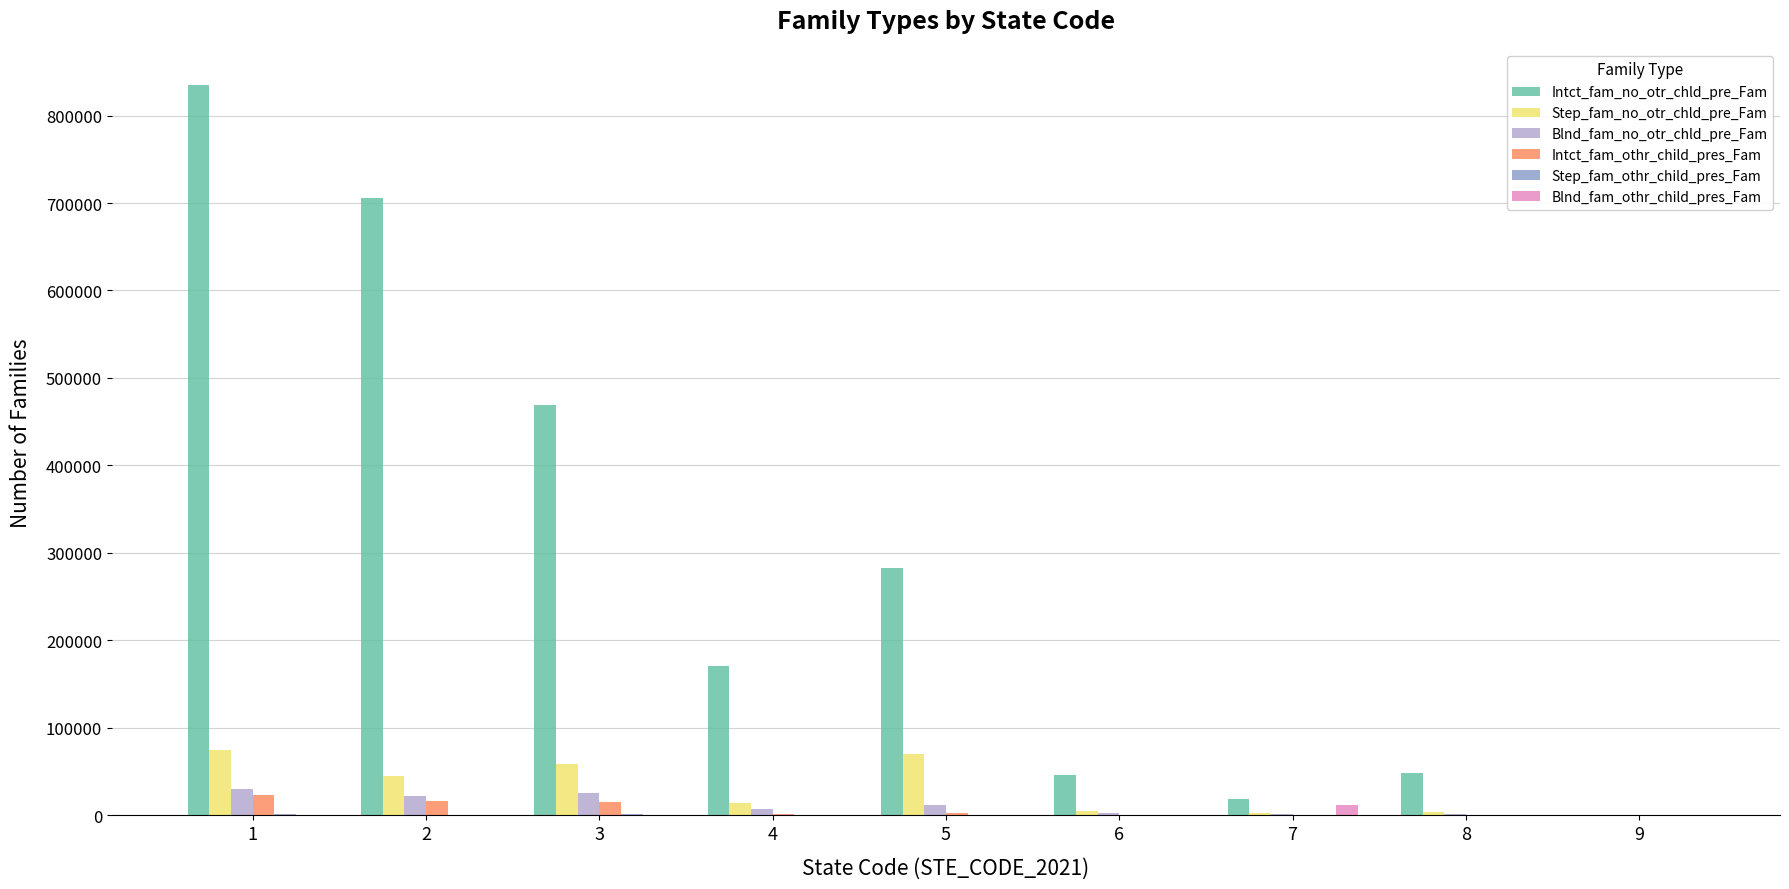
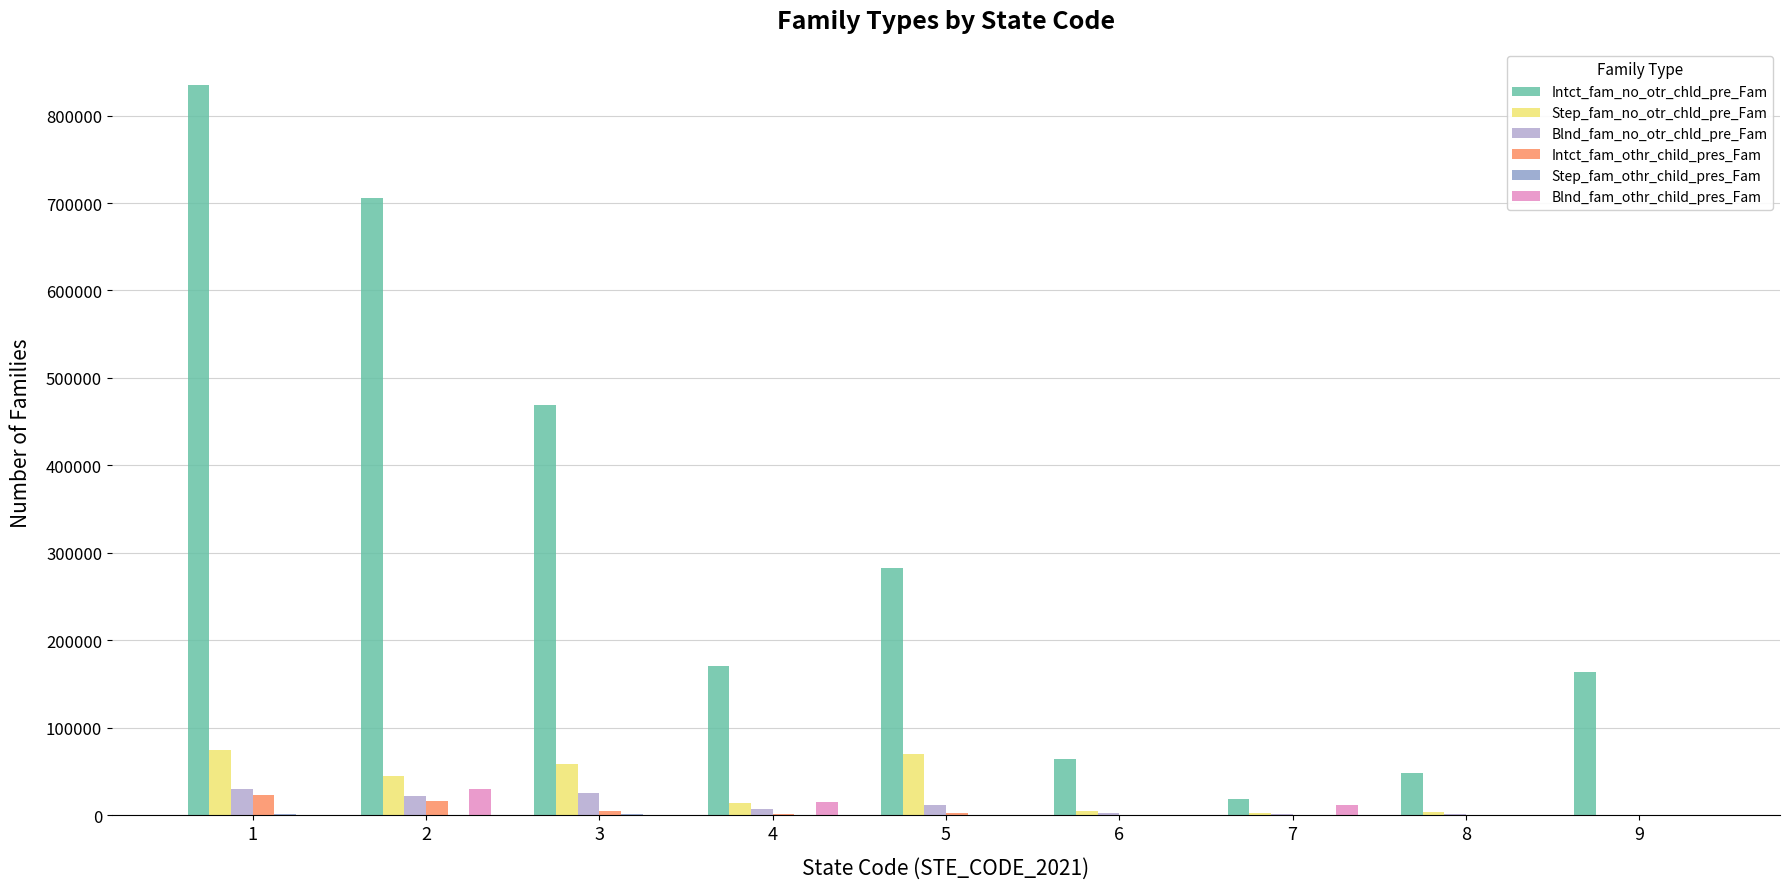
Blnd_fam_othr_child_pres_Fam, 2: 0 -> 30000
Intct_fam_othr_child_pres_Fam, 3: 20000 -> 10000
Blnd_fam_othr_child_pres_Fam, 4: 0 -> 10000
Intct_fam_no_otr_chld_pre_Fam, 6: 50000 -> 60000
Intct_fam_no_otr_chld_pre_Fam, 9: 0 -> 160000
